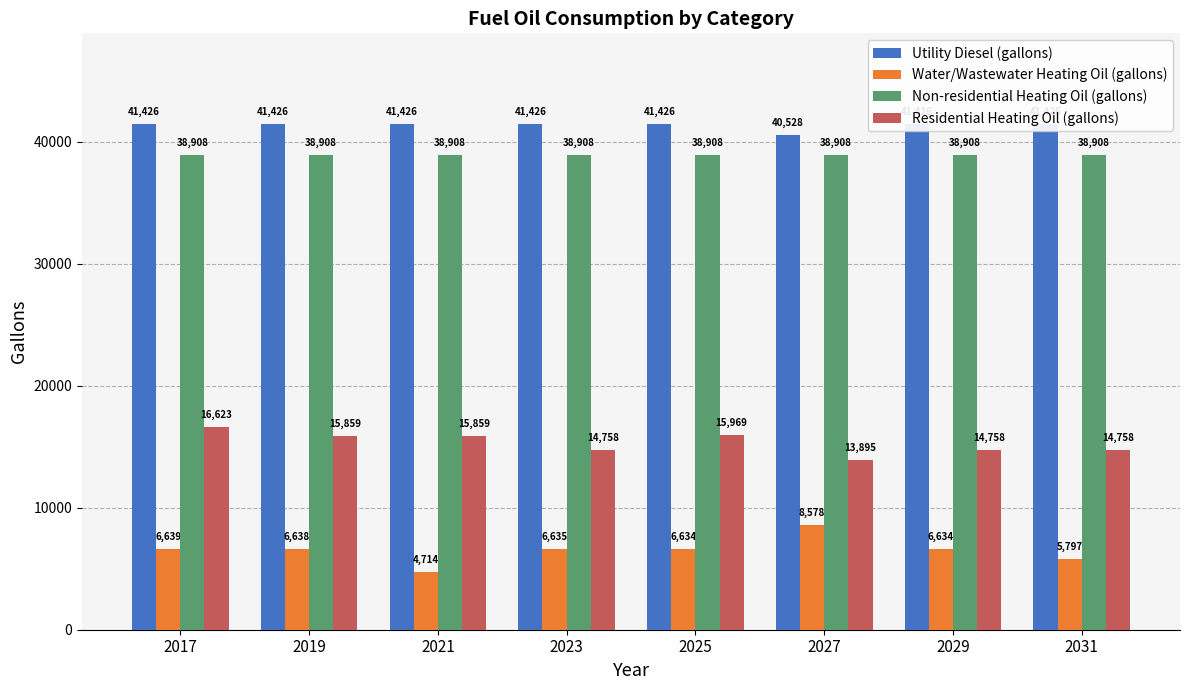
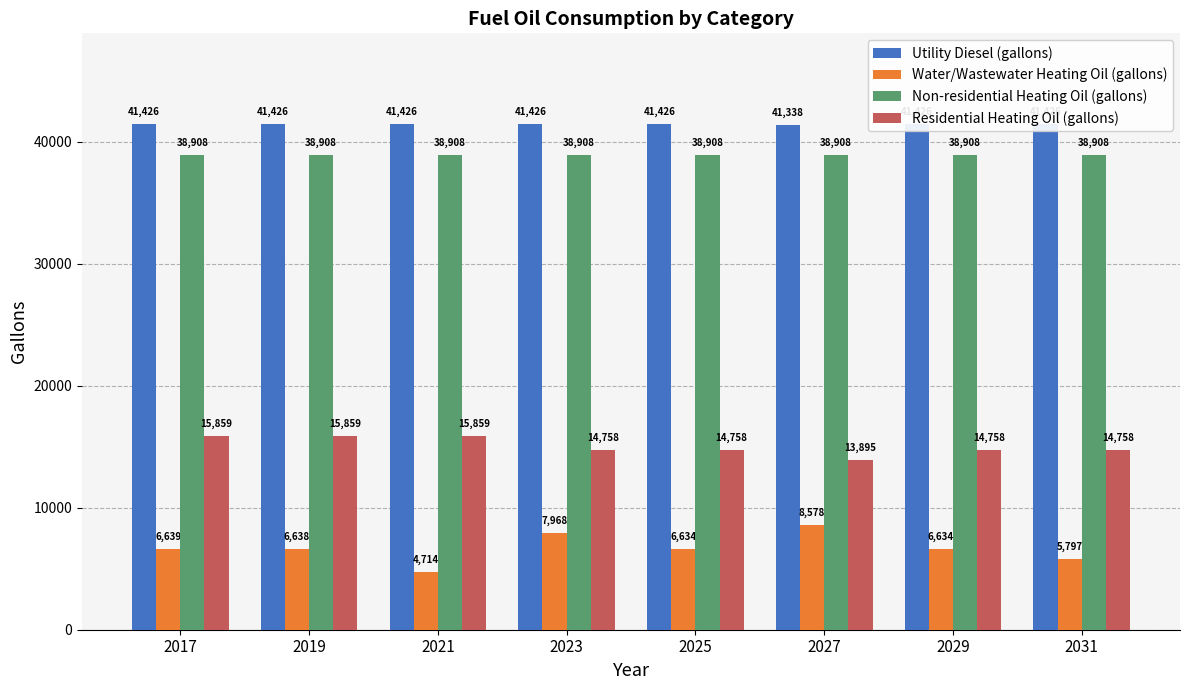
Residential Heating Oil (gallons), 2017: 16,623 -> 15,859
Water/Wastewater Heating Oil (gallons), 2023: 6,635 -> 7,968
Residential Heating Oil (gallons), 2025: 15,969 -> 14,758
Utility Diesel (gallons), 2027: 40,528 -> 41,338
